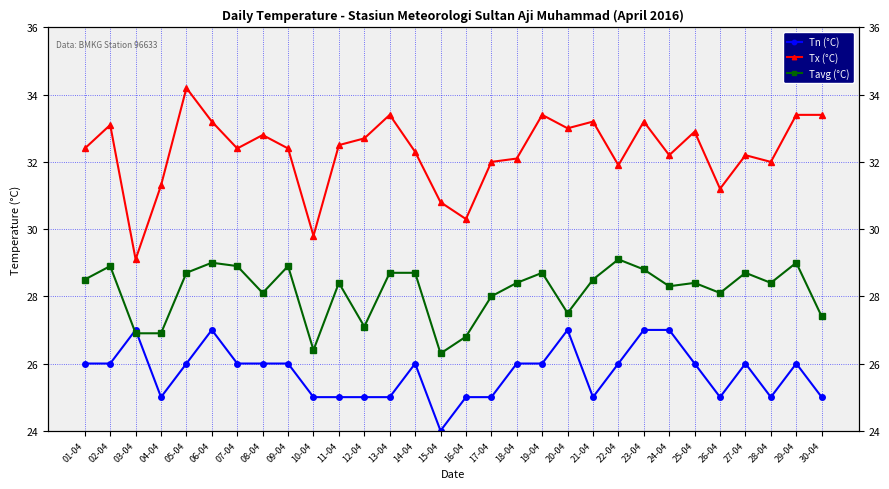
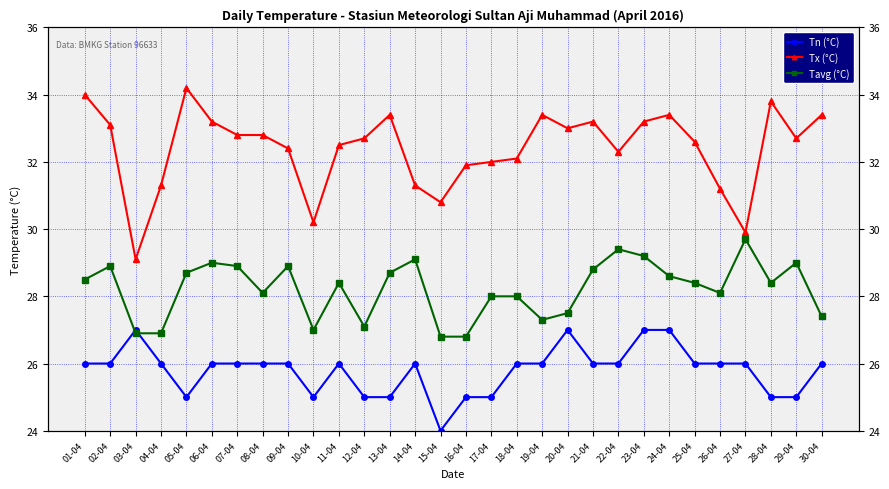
Tx (°C), 01-04: 32.4 -> 34.0
Tn (°C), 04-04: 25 -> 26
Tn (°C), 05-04: 26 -> 25
Tn (°C), 06-04: 27 -> 26
Tx (°C), 07-04: 32.4 -> 32.8
Tx (°C), 10-04: 29.8 -> 30.2
Tavg (°C), 10-04: 26.4 -> 27.0
Tn (°C), 11-04: 25 -> 26
Tx (°C), 14-04: 32.3 -> 31.3
Tavg (°C), 14-04: 28.7 -> 29.1
Tavg (°C), 15-04: 26.3 -> 26.8
Tx (°C), 16-04: 30.3 -> 31.9
Tavg (°C), 18-04: 28.4 -> 28.0
Tavg (°C), 19-04: 28.7 -> 27.3
Tn (°C), 21-04: 25 -> 26
Tavg (°C), 21-04: 28.5 -> 28.8
Tx (°C), 22-04: 31.9 -> 32.3
Tavg (°C), 22-04: 29.1 -> 29.4
Tavg (°C), 23-04: 28.8 -> 29.2
Tx (°C), 24-04: 32.2 -> 33.4
Tavg (°C), 24-04: 28.3 -> 28.6
Tx (°C), 25-04: 32.9 -> 32.6
Tn (°C), 26-04: 25 -> 26
Tx (°C), 27-04: 32.2 -> 29.9
Tavg (°C), 27-04: 28.7 -> 29.7
Tx (°C), 28-04: 32.0 -> 33.8
Tn (°C), 29-04: 26 -> 25
Tx (°C), 29-04: 33.4 -> 32.7
Tn (°C), 30-04: 25 -> 26
